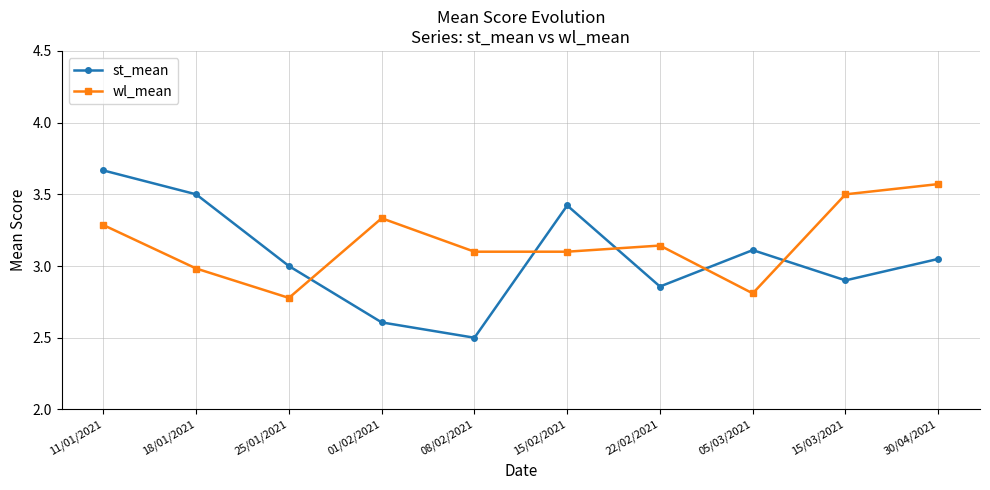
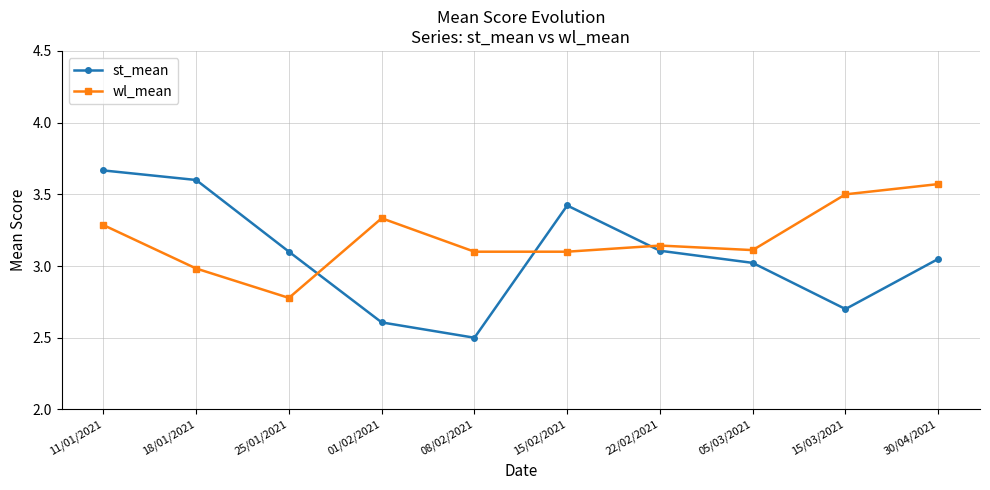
st_mean, 18/01/2021: 3.5 -> 3.6
st_mean, 25/01/2021: 3.0 -> 3.1
st_mean, 22/02/2021: 2.86 -> 3.11
st_mean, 05/03/2021: 3.11 -> 3.02
wl_mean, 05/03/2021: 2.81 -> 3.11
st_mean, 15/03/2021: 2.9 -> 2.7
